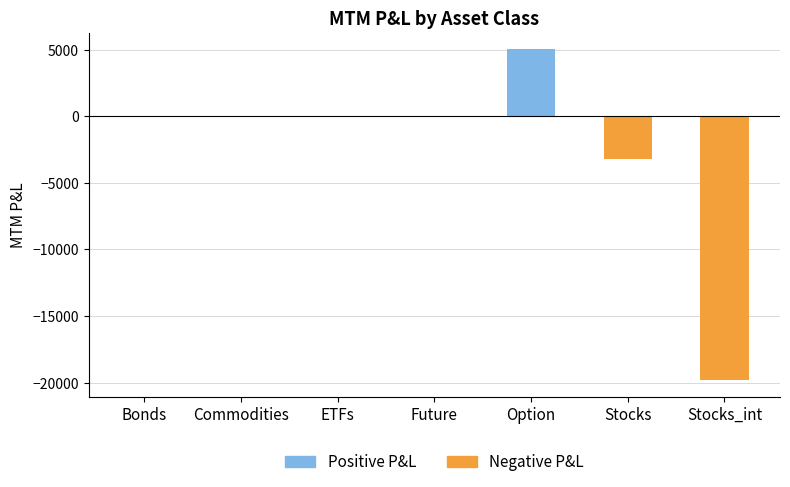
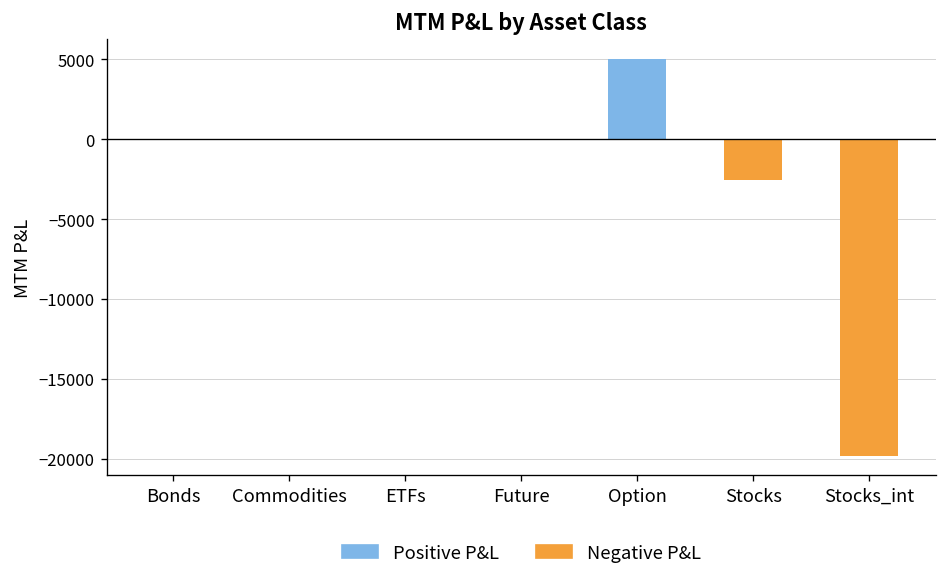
Negative P&L, Stocks: -3200 -> -2500
